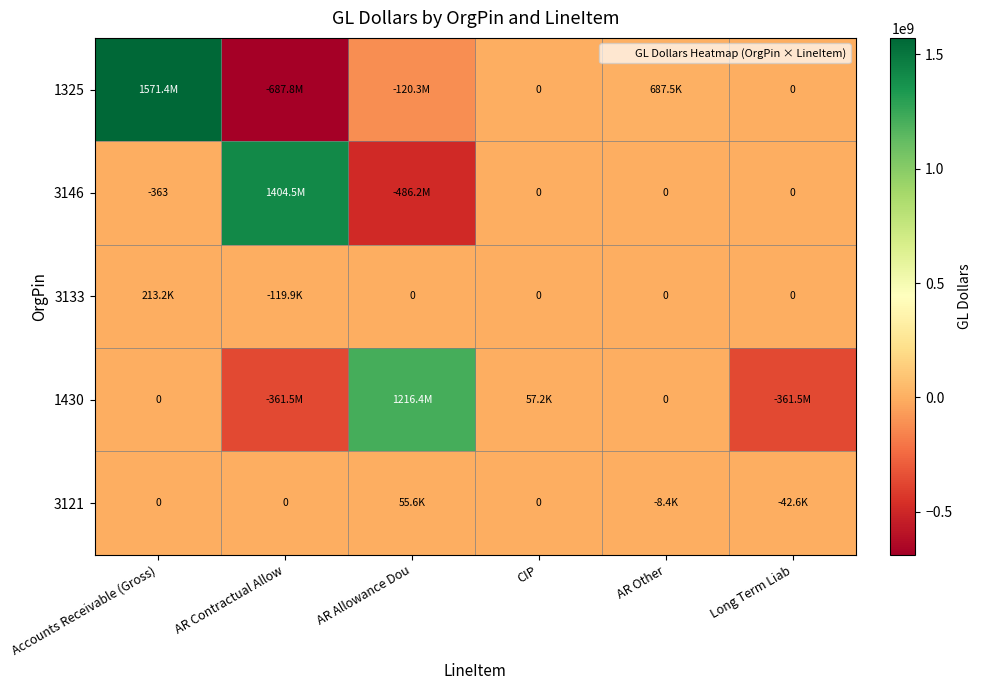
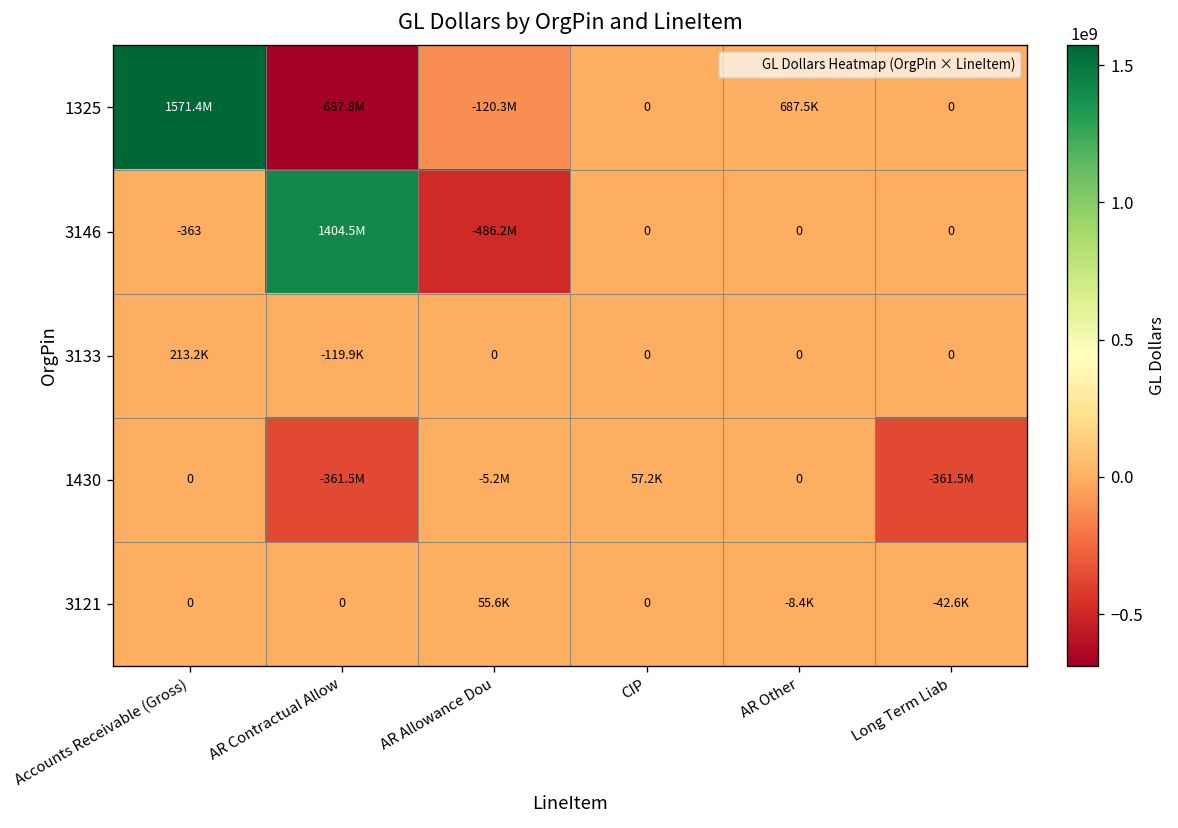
1430, AR Allowance Dou: 1216.4M -> -5.2M
